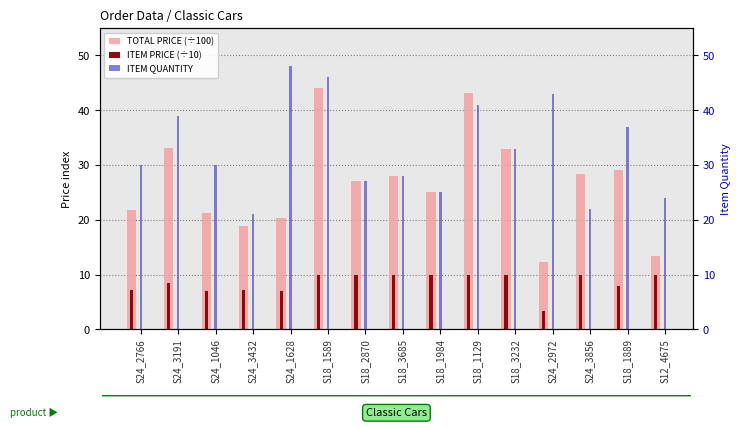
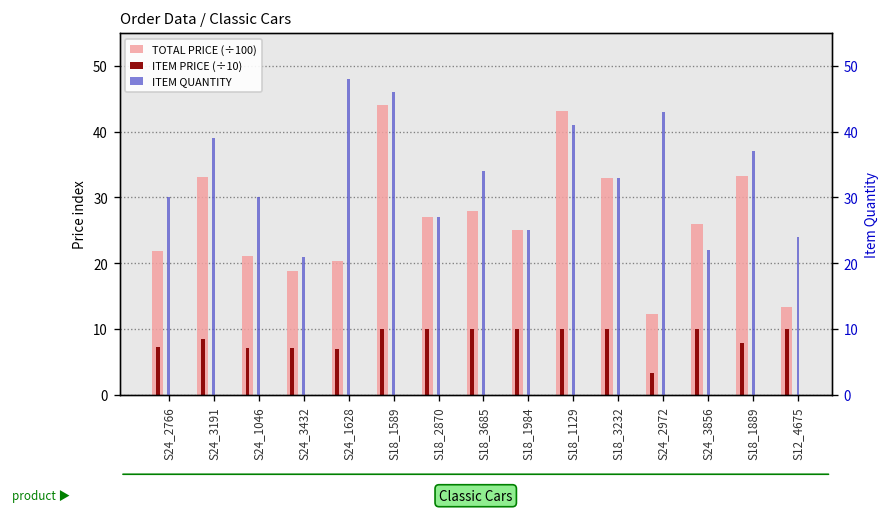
TOTAL PRICE (÷100), S24_3856: 28 -> 26
TOTAL PRICE (÷100), S18_1889: 29 -> 33
ITEM QUANTITY, S18_3685: 28 -> 34
